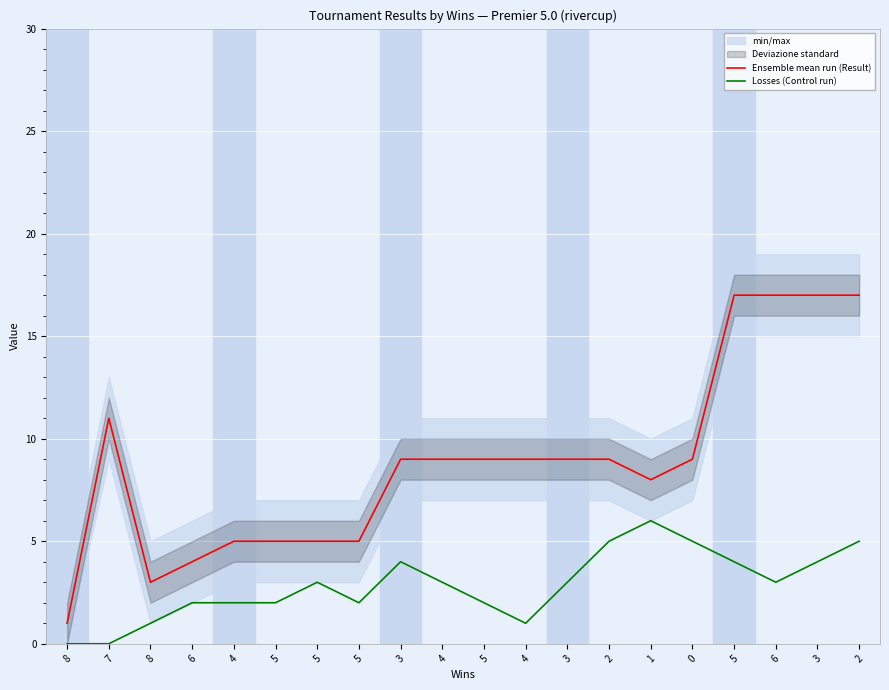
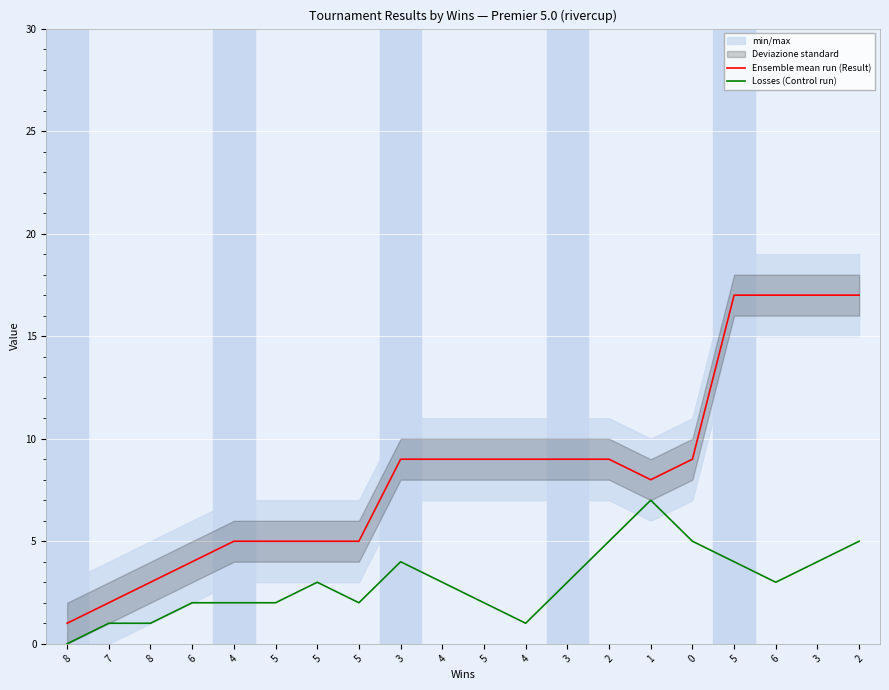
Ensemble mean run (Result), 7: 11 -> 2
Losses (Control run), 7: 0 -> 1
Losses (Control run), 1: 6 -> 7
